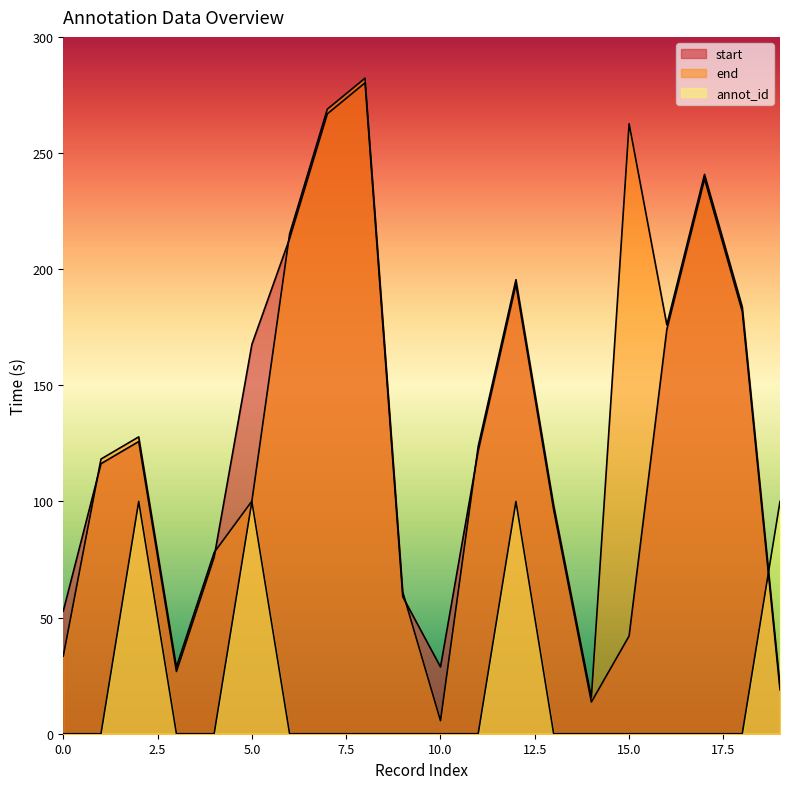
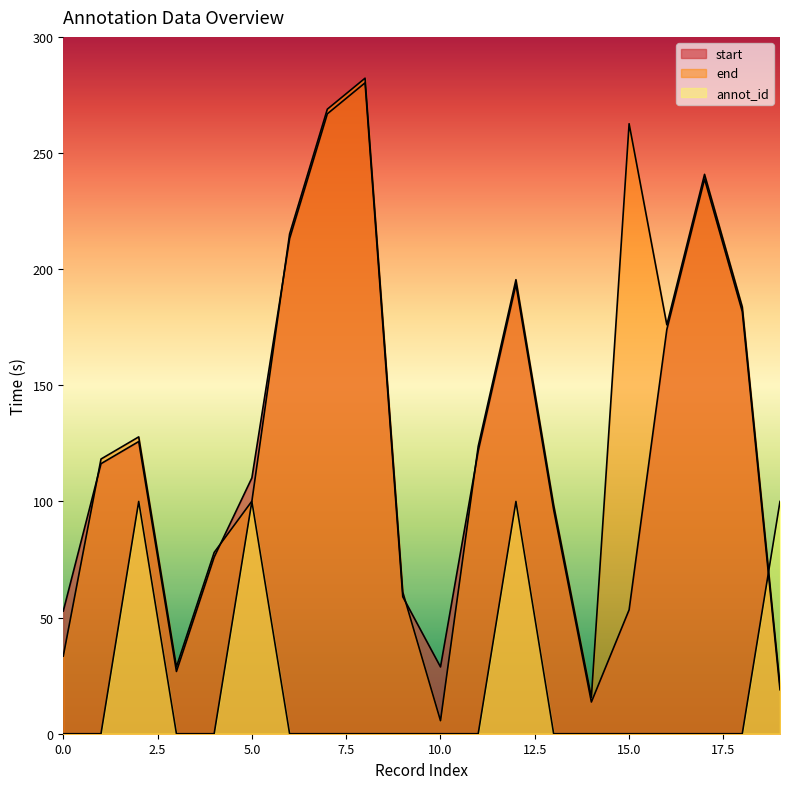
start, 5.0: 168 -> 110
start, 15.0: 42 -> 53
